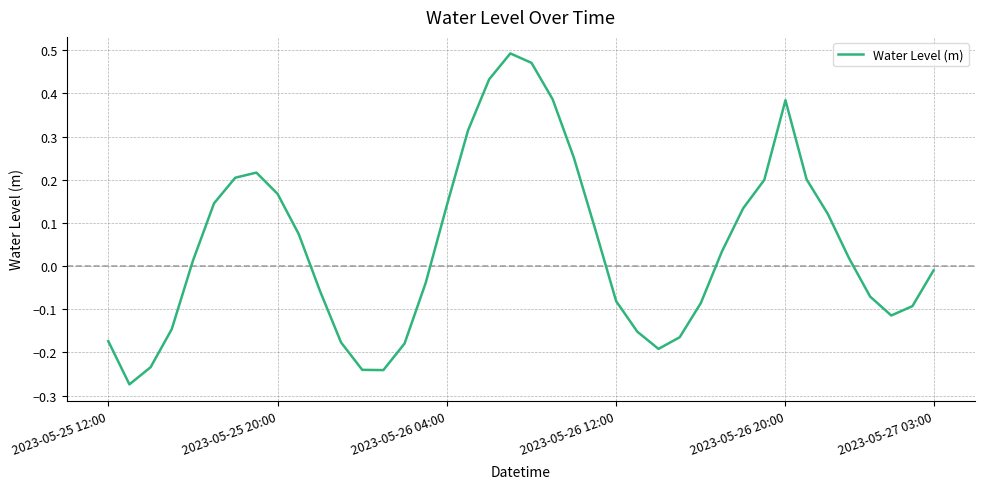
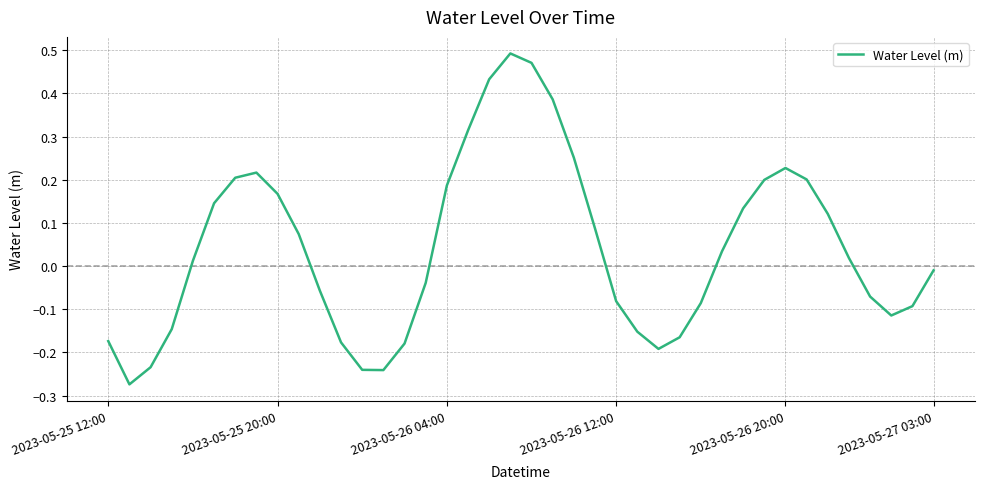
2023-05-26 04:00: 0.14 -> 0.19
2023-05-26 20:00: 0.38 -> 0.23
